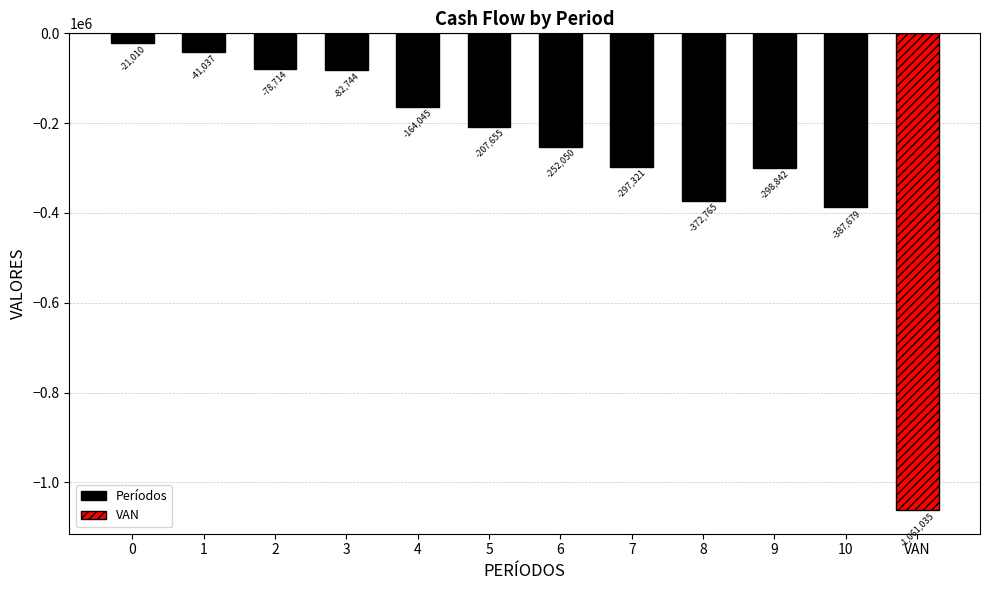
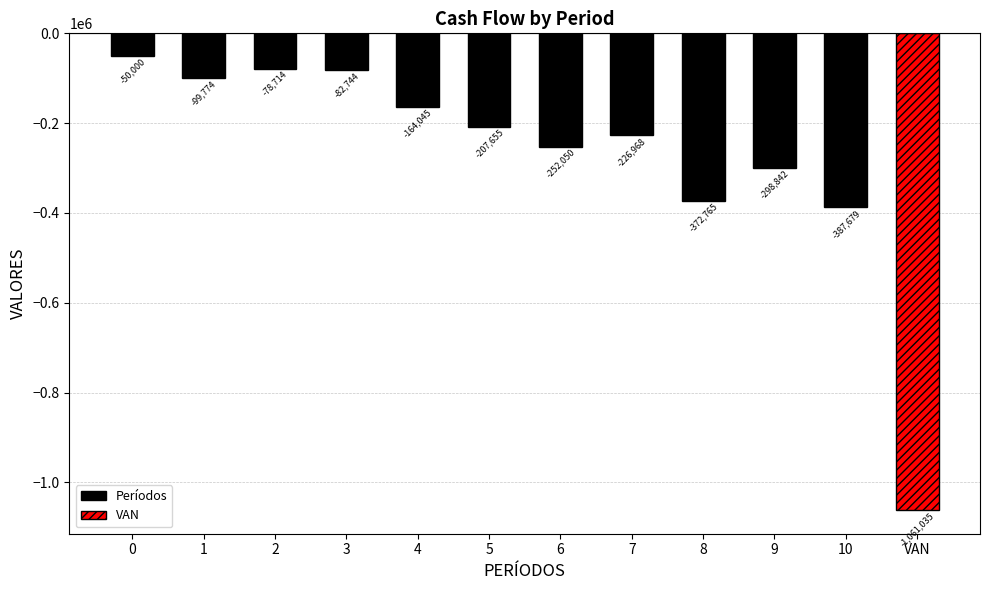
0: -21,010 -> -50,000
1: -41,037 -> -99,774
7: -297,321 -> -226,968
